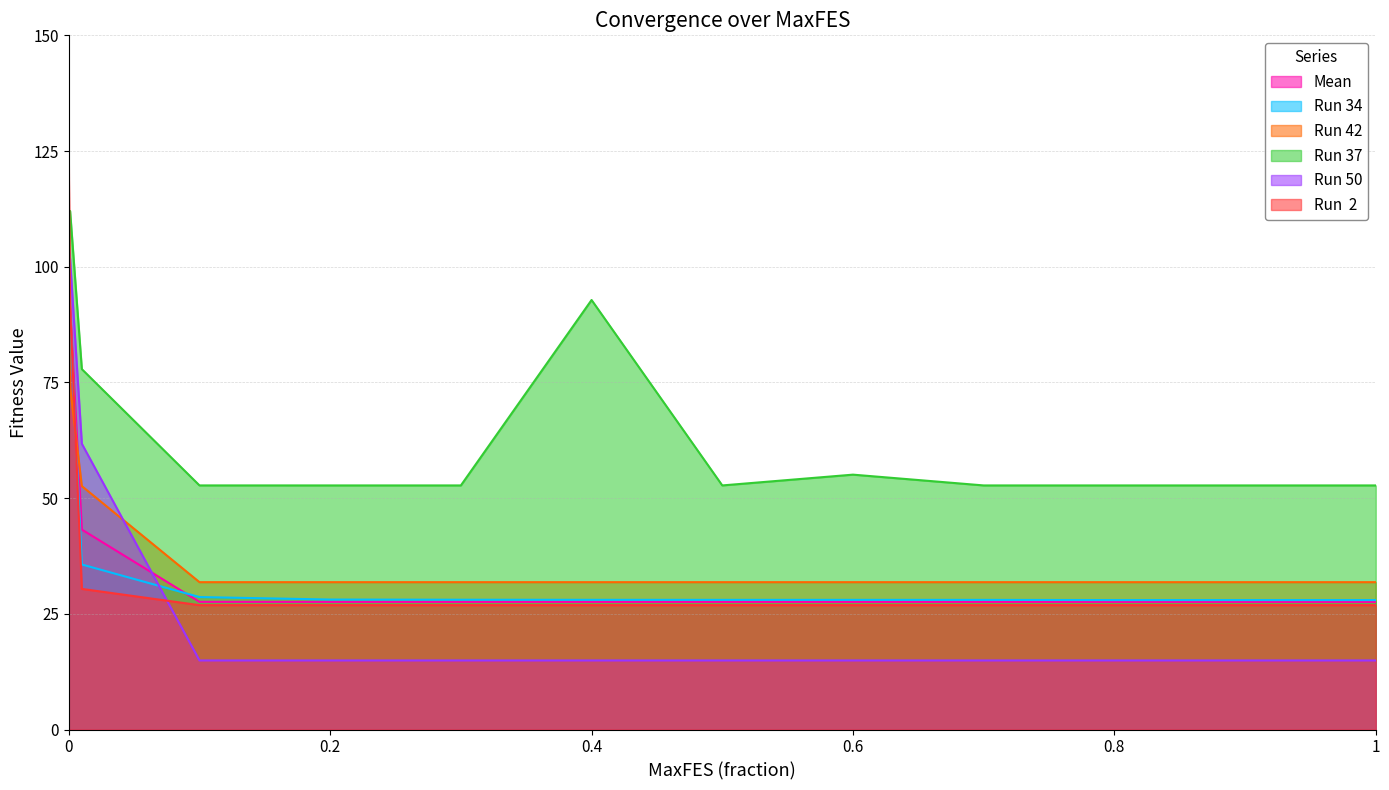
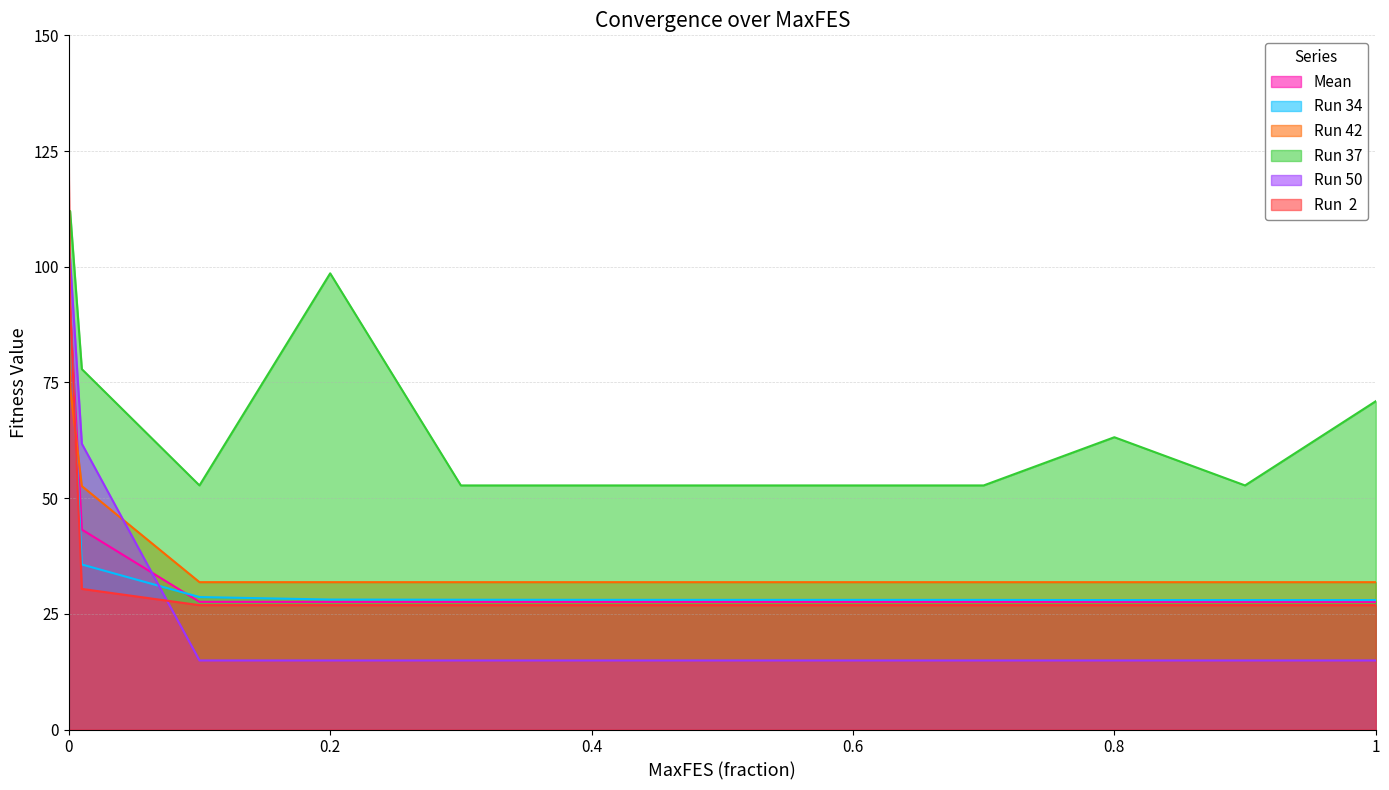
Run 37, 0.2: 53 -> 99
Run 37, 0.4: 93 -> 53
Run 37, 0.6: 55 -> 53
Run 37, 0.8: 53 -> 63
Run 37, 1: 53 -> 71
